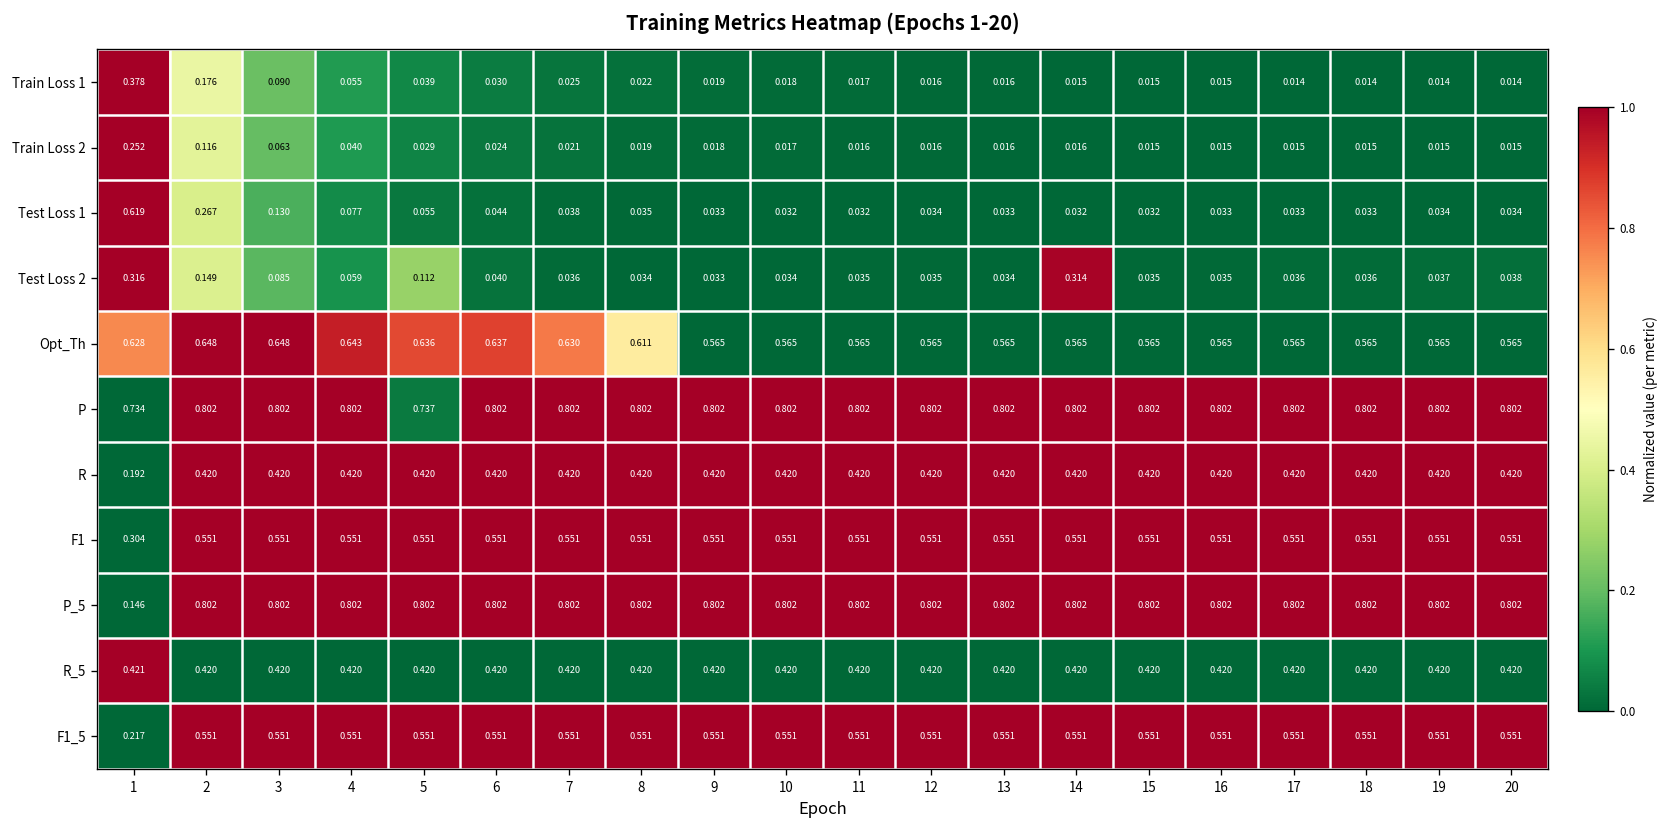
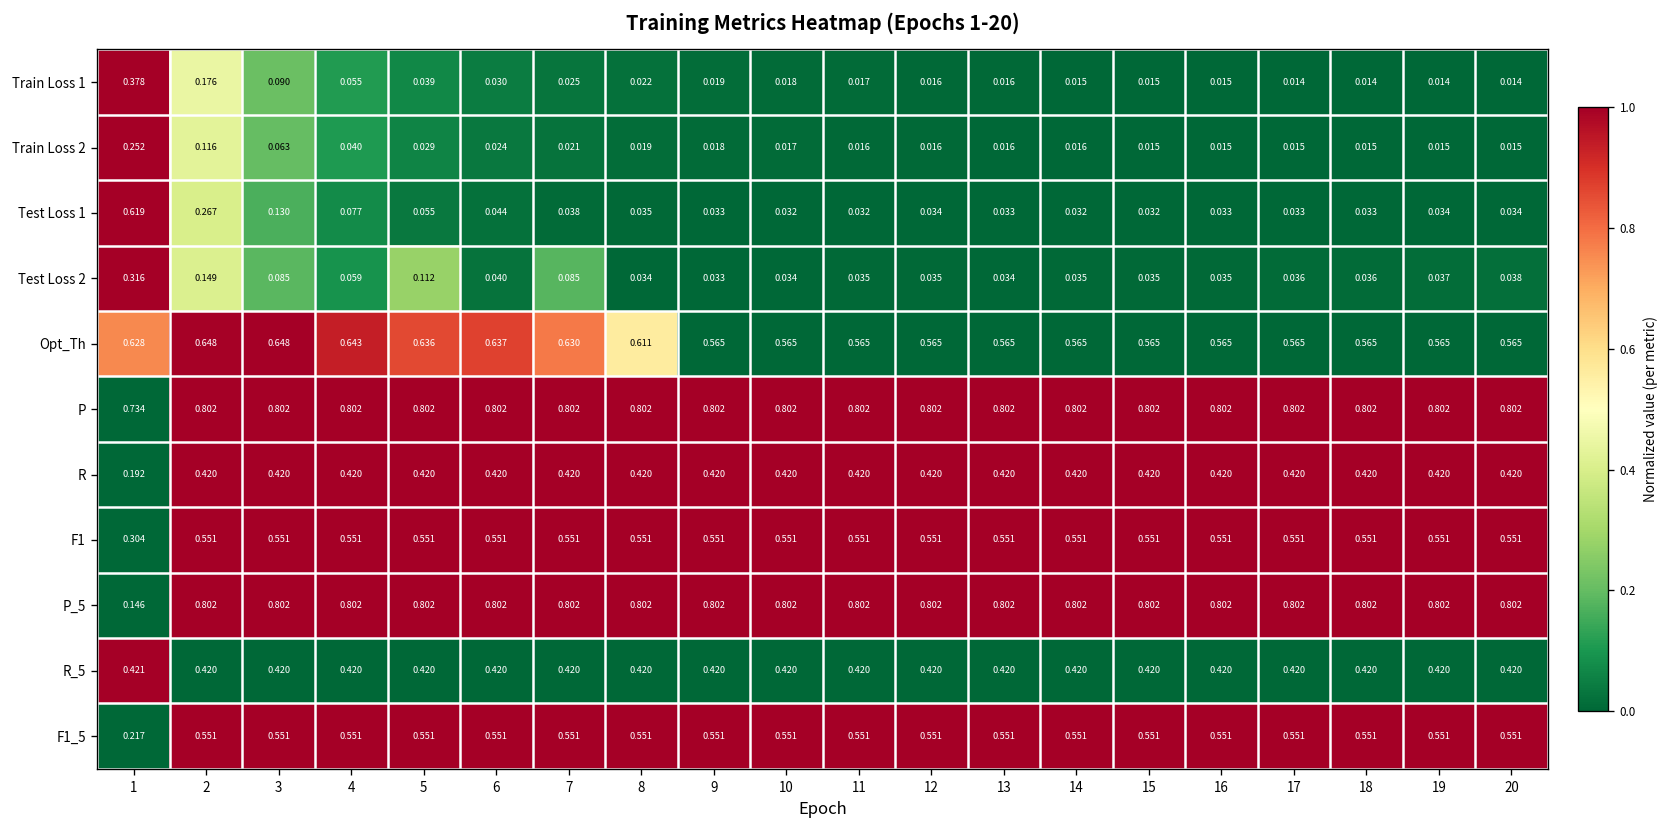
Test Loss 2, 7: 0.036 -> 0.085
Test Loss 2, 14: 0.314 -> 0.035
P, 5: 0.737 -> 0.802
